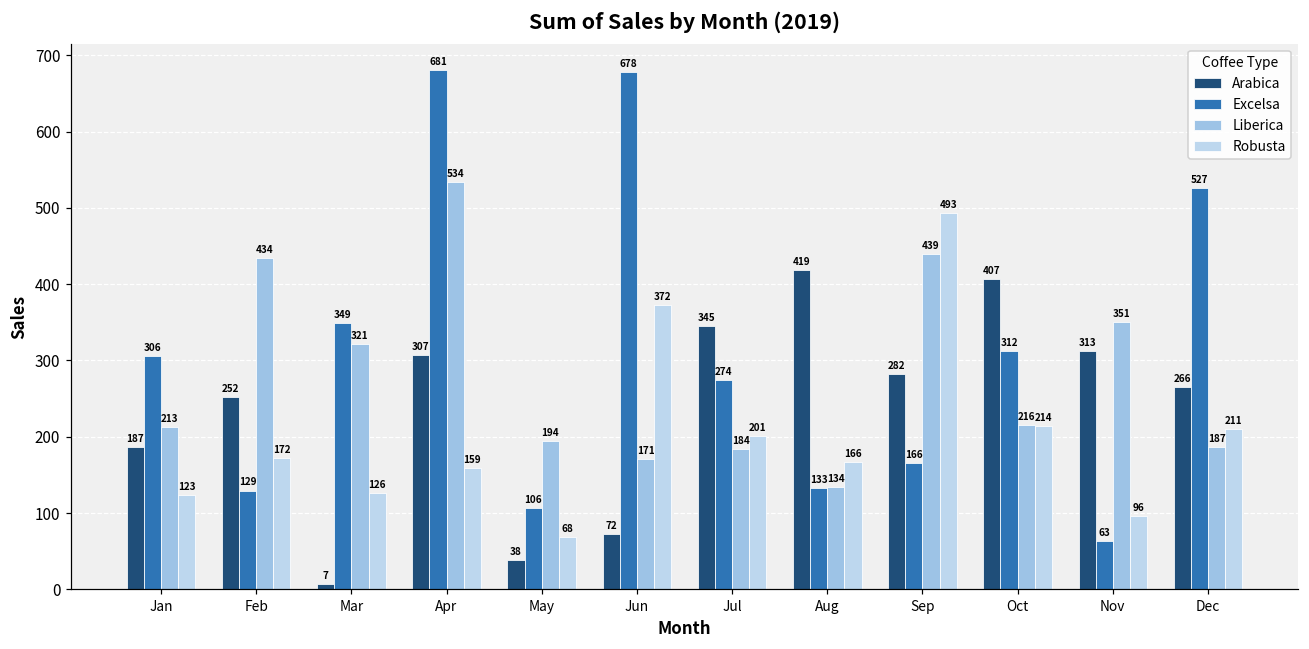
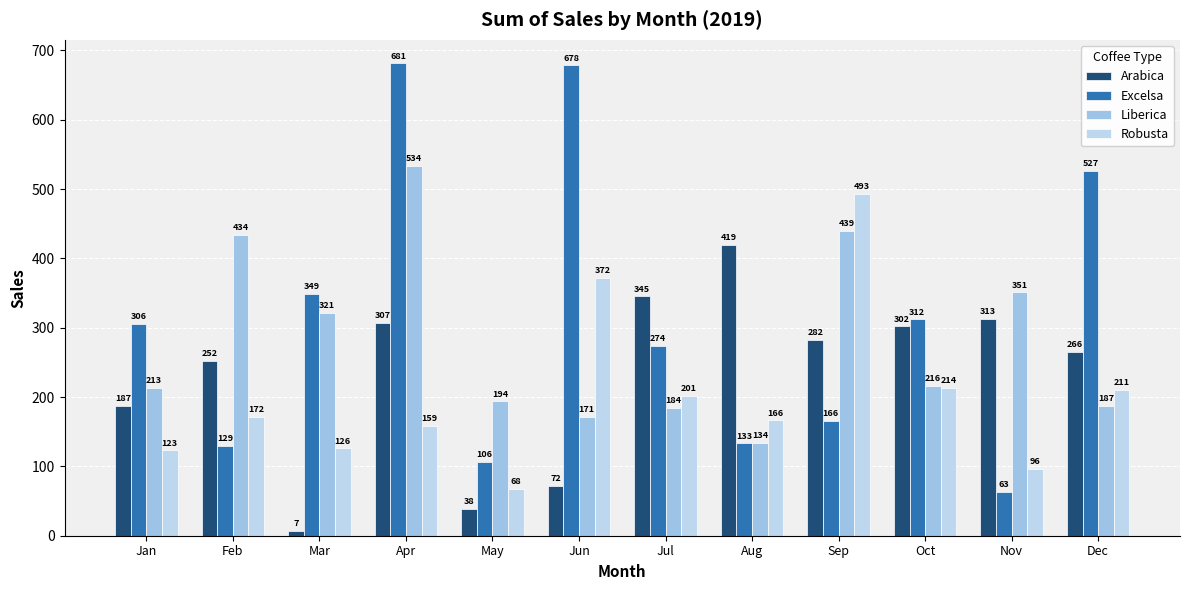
Arabica, Oct: 407 -> 302
